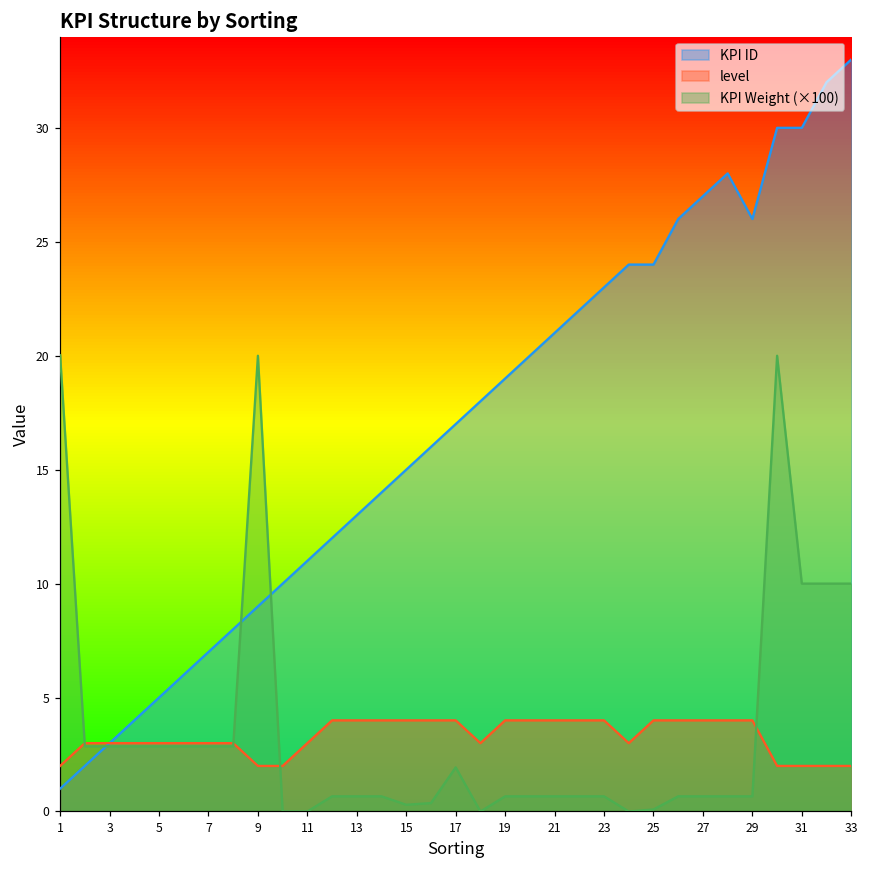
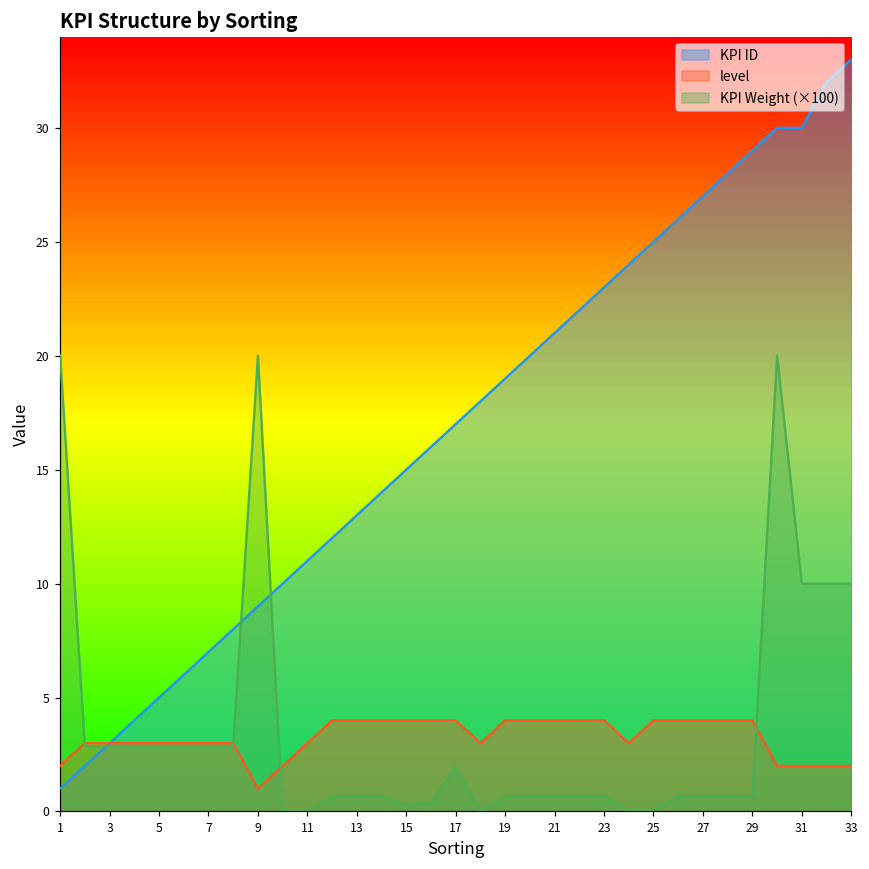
level, 9: 2 -> 1
KPI ID, 25: 24 -> 25
KPI ID, 29: 26 -> 29
